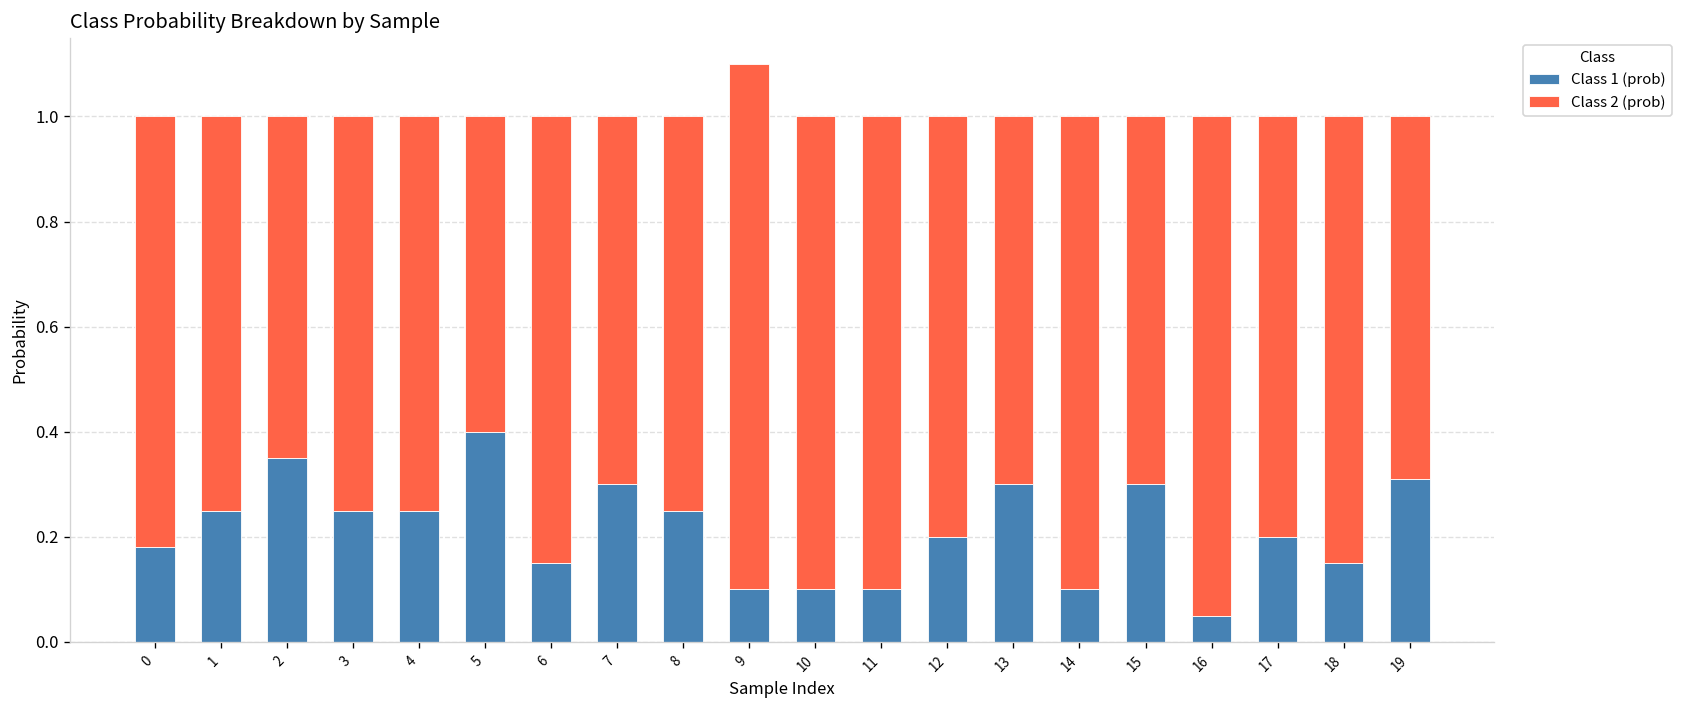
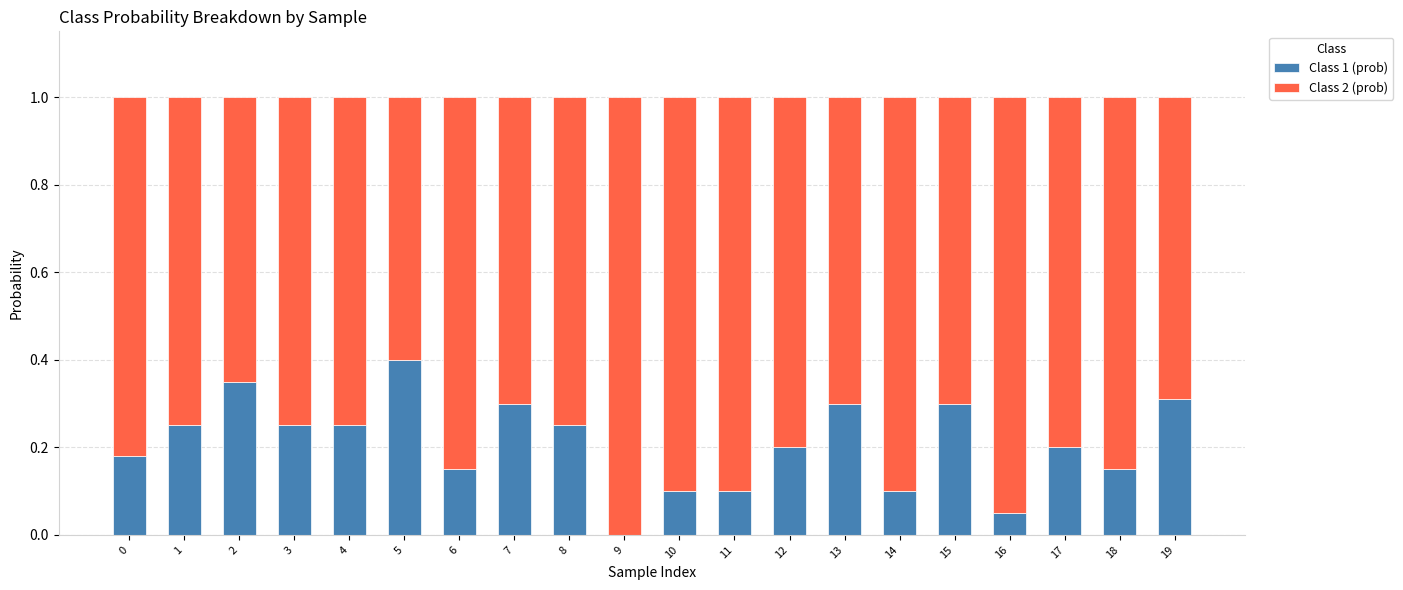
Class 1 (prob), 9: 0.1 -> 0.0
